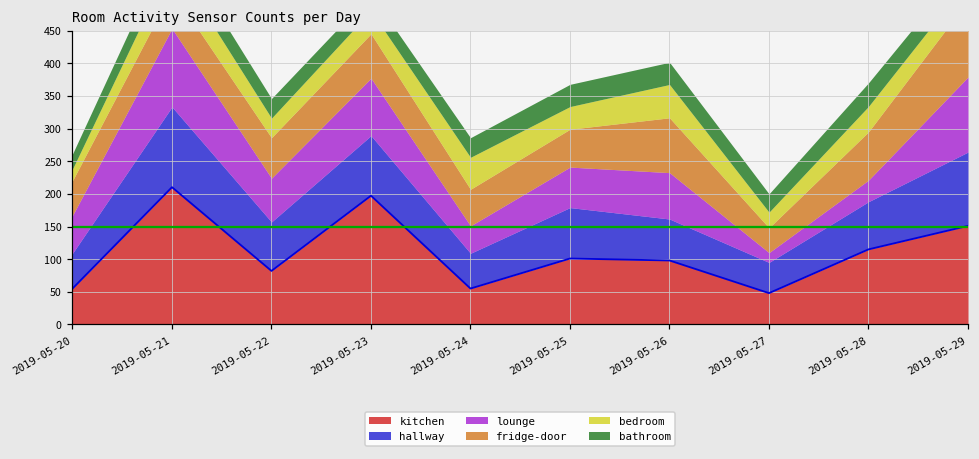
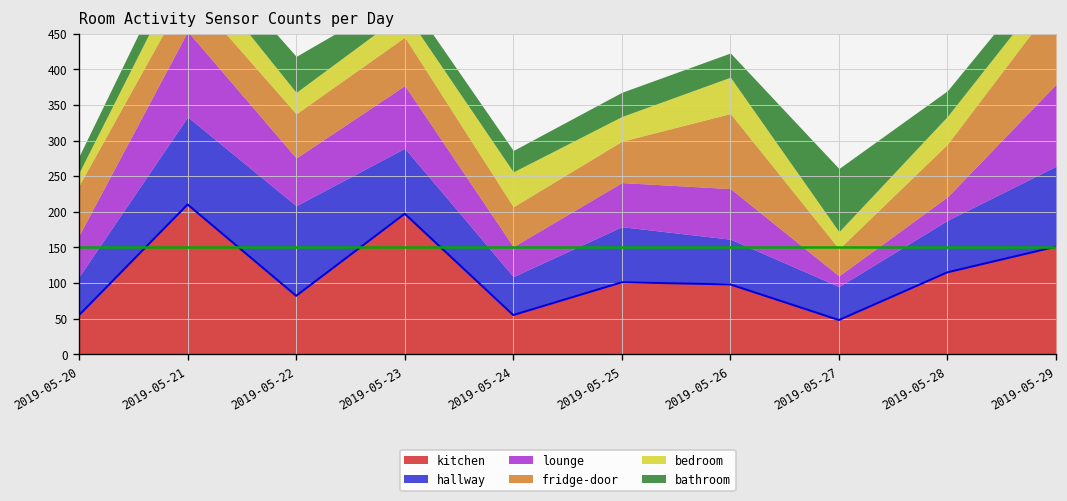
fridge-door, 2019-05-20: 50 -> 70
hallway, 2019-05-22: 80 -> 130
bathroom, 2019-05-22: 30 -> 50
fridge-door, 2019-05-26: 80 -> 110
bathroom, 2019-05-27: 30 -> 90
